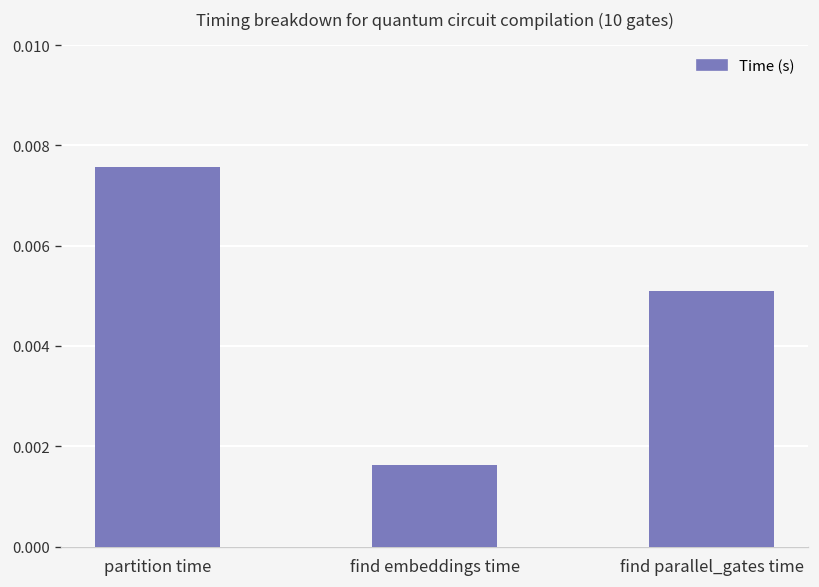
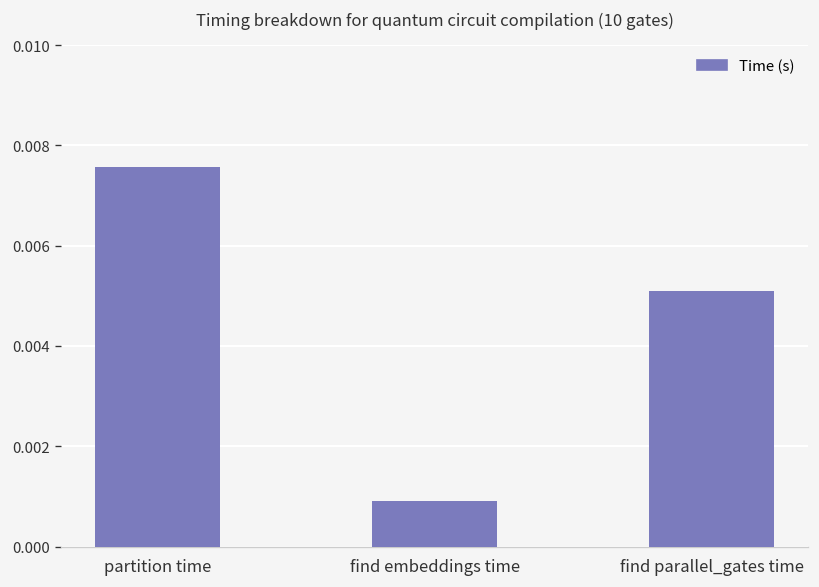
find embeddings time: 0.0016 -> 0.0009
